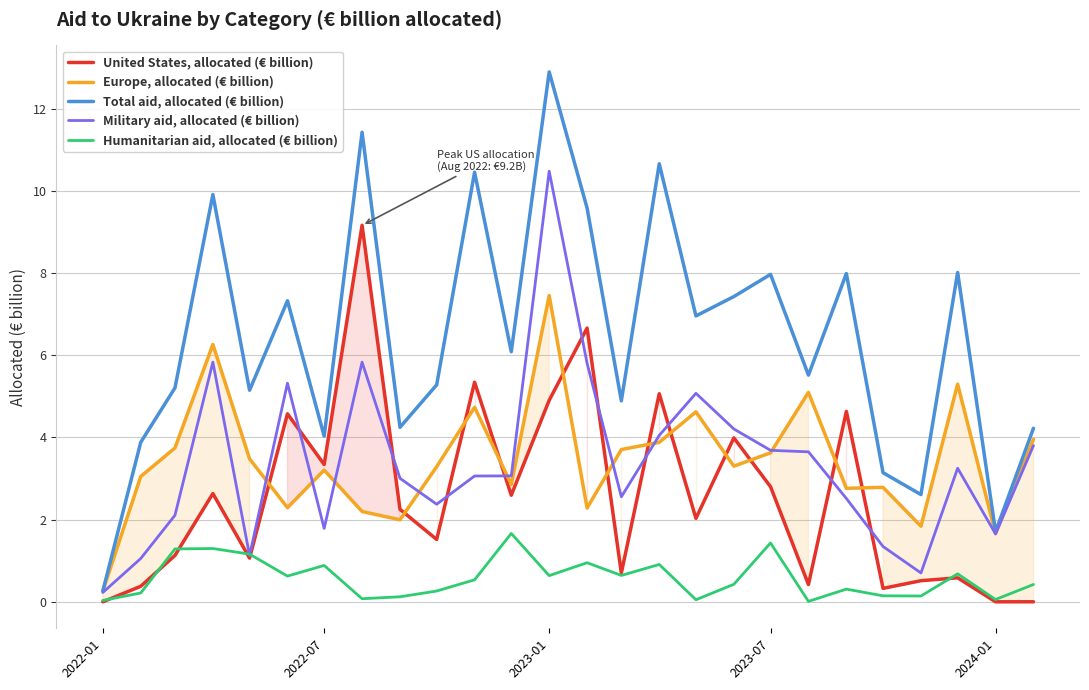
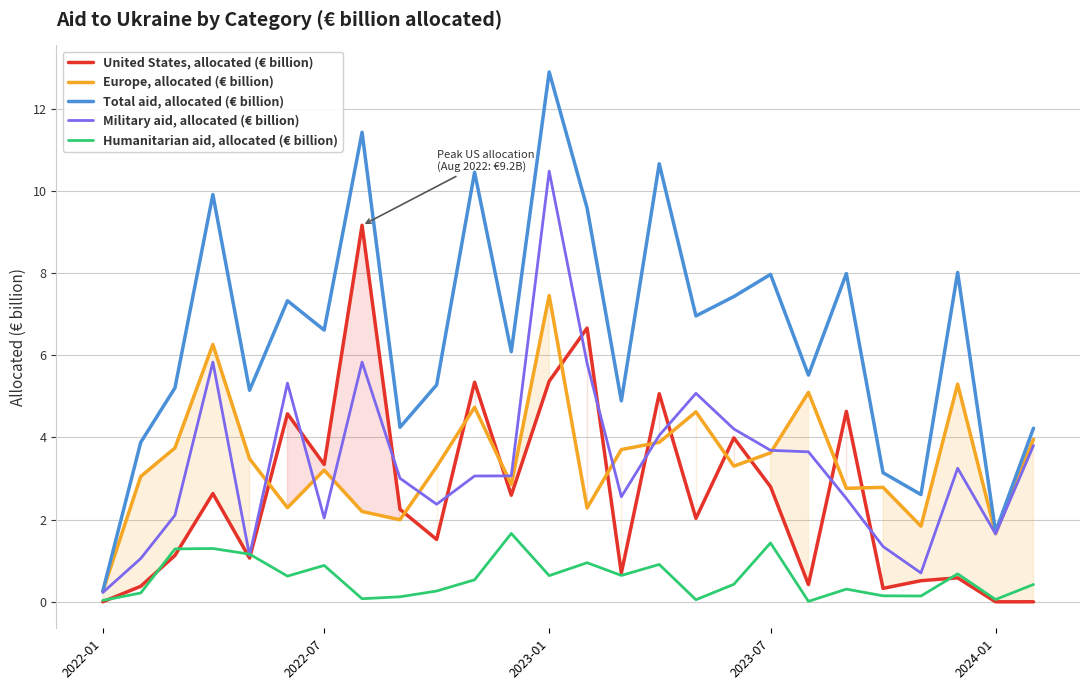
Total aid, allocated (€ billion), 2022-07: 4.0 -> 6.6
Military aid, allocated (€ billion), 2022-07: 1.8 -> 2.0
United States, allocated (€ billion), 2023-01: 4.9 -> 5.4
